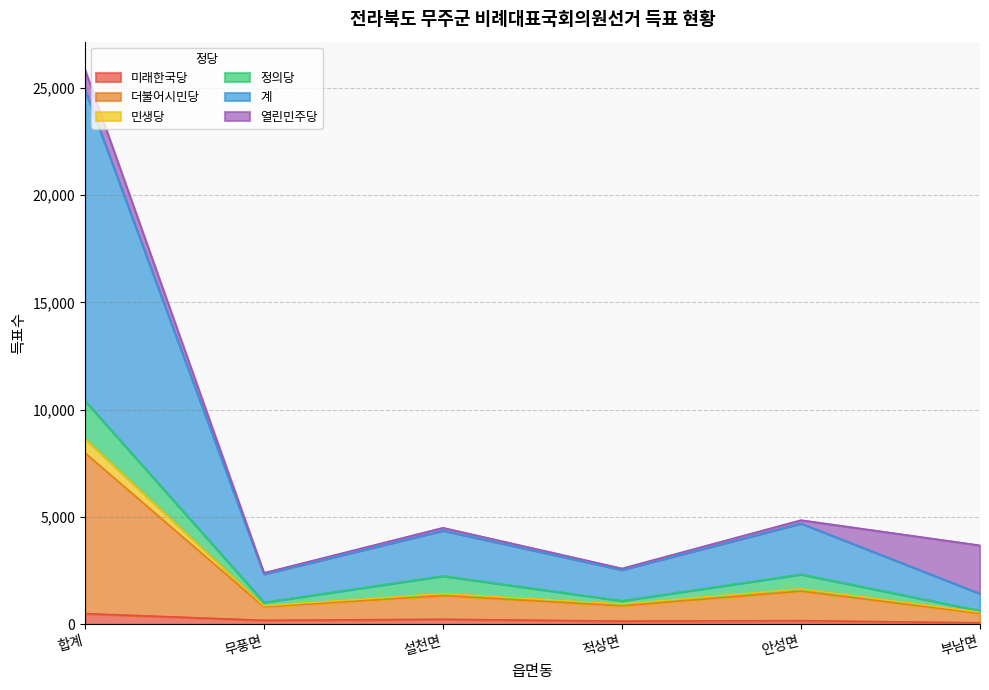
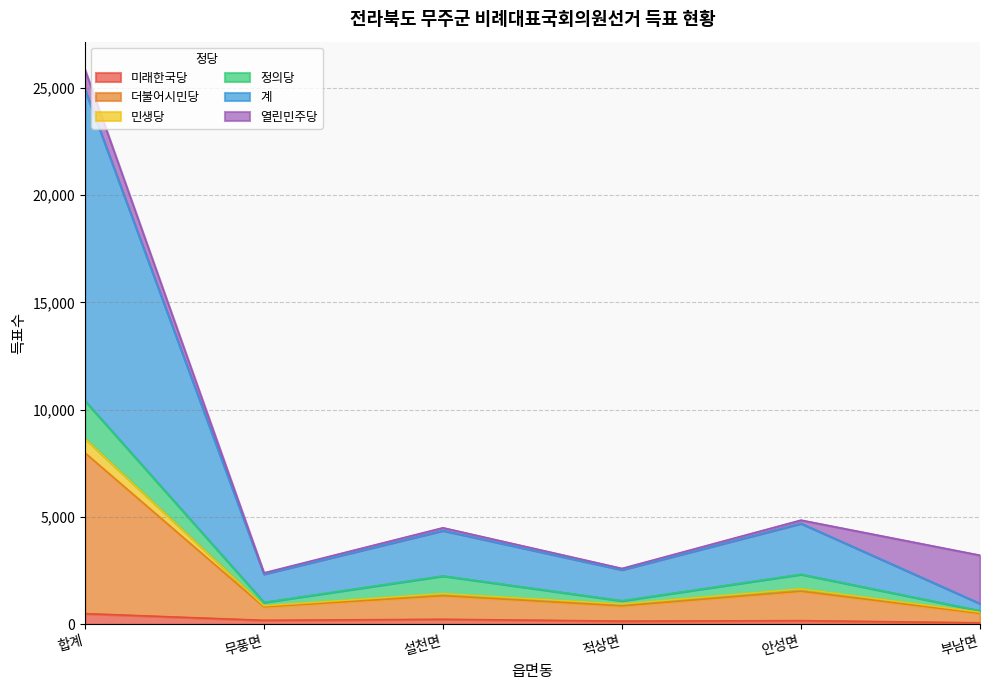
계, 부남면: 800 -> 300
